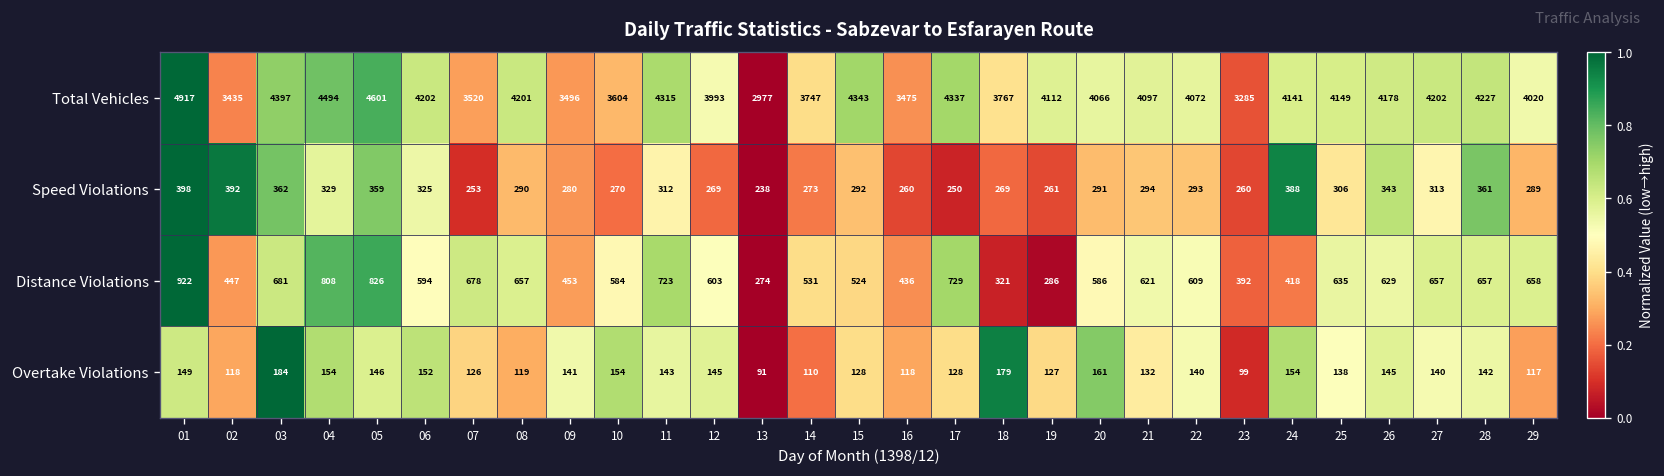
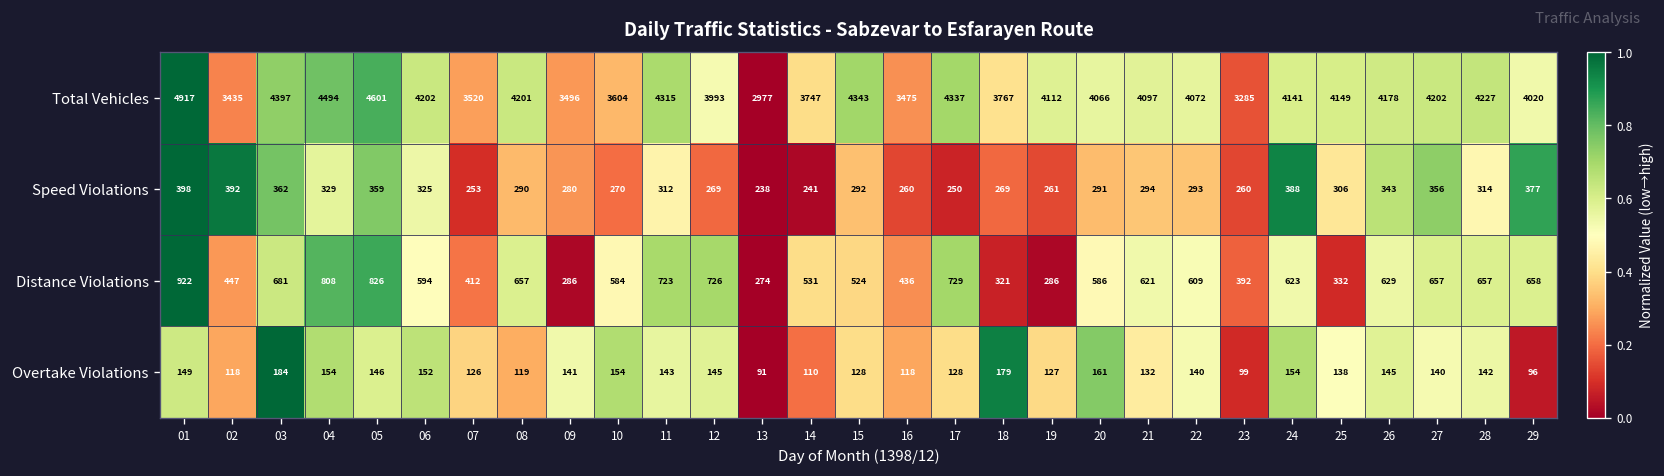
Speed Violations, 14: 273 -> 241
Speed Violations, 27: 313 -> 356
Speed Violations, 28: 361 -> 314
Speed Violations, 29: 289 -> 377
Distance Violations, 07: 678 -> 412
Distance Violations, 09: 453 -> 286
Distance Violations, 12: 603 -> 726
Distance Violations, 24: 418 -> 623
Distance Violations, 25: 635 -> 332
Overtake Violations, 29: 117 -> 96
